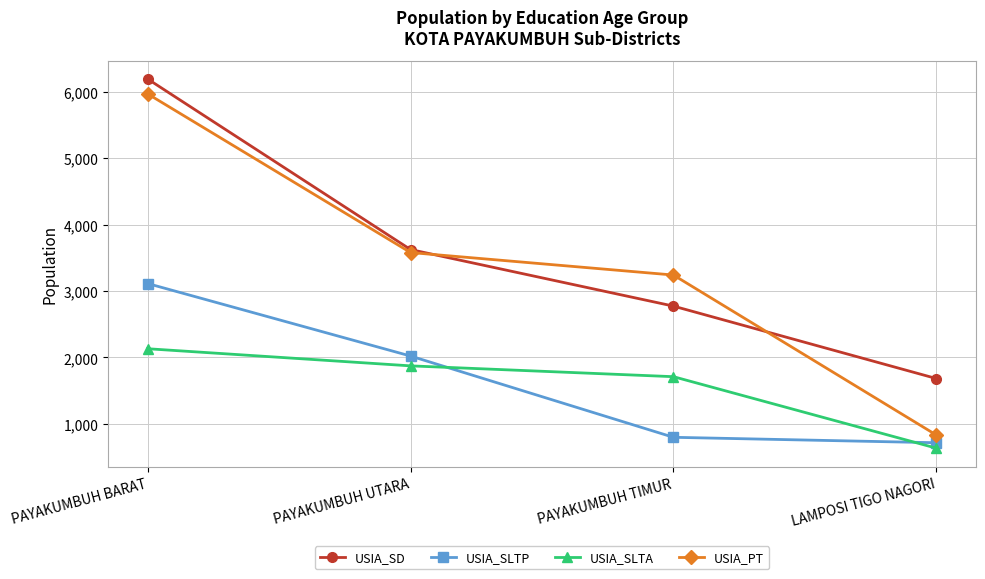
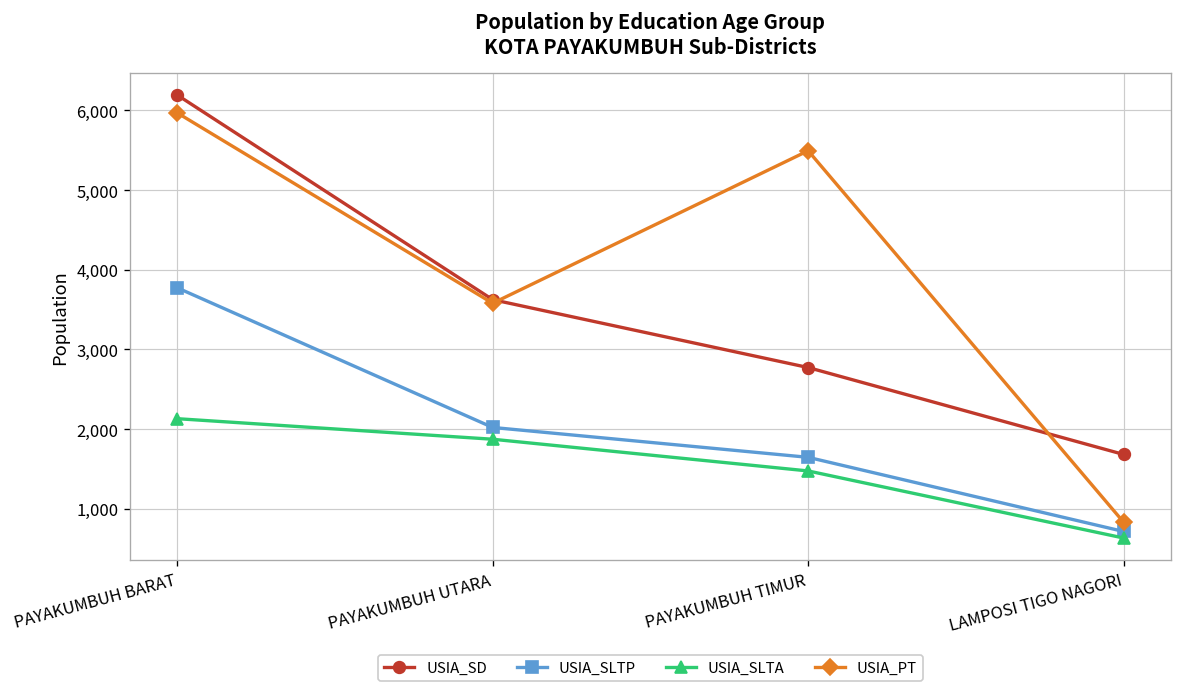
USIA_SLTP, PAYAKUMBUH BARAT: 3,100 -> 3,800
USIA_SLTP, PAYAKUMBUH TIMUR: 800 -> 1,600
USIA_SLTA, PAYAKUMBUH TIMUR: 1,700 -> 1,500
USIA_PT, PAYAKUMBUH TIMUR: 3,200 -> 5,500
